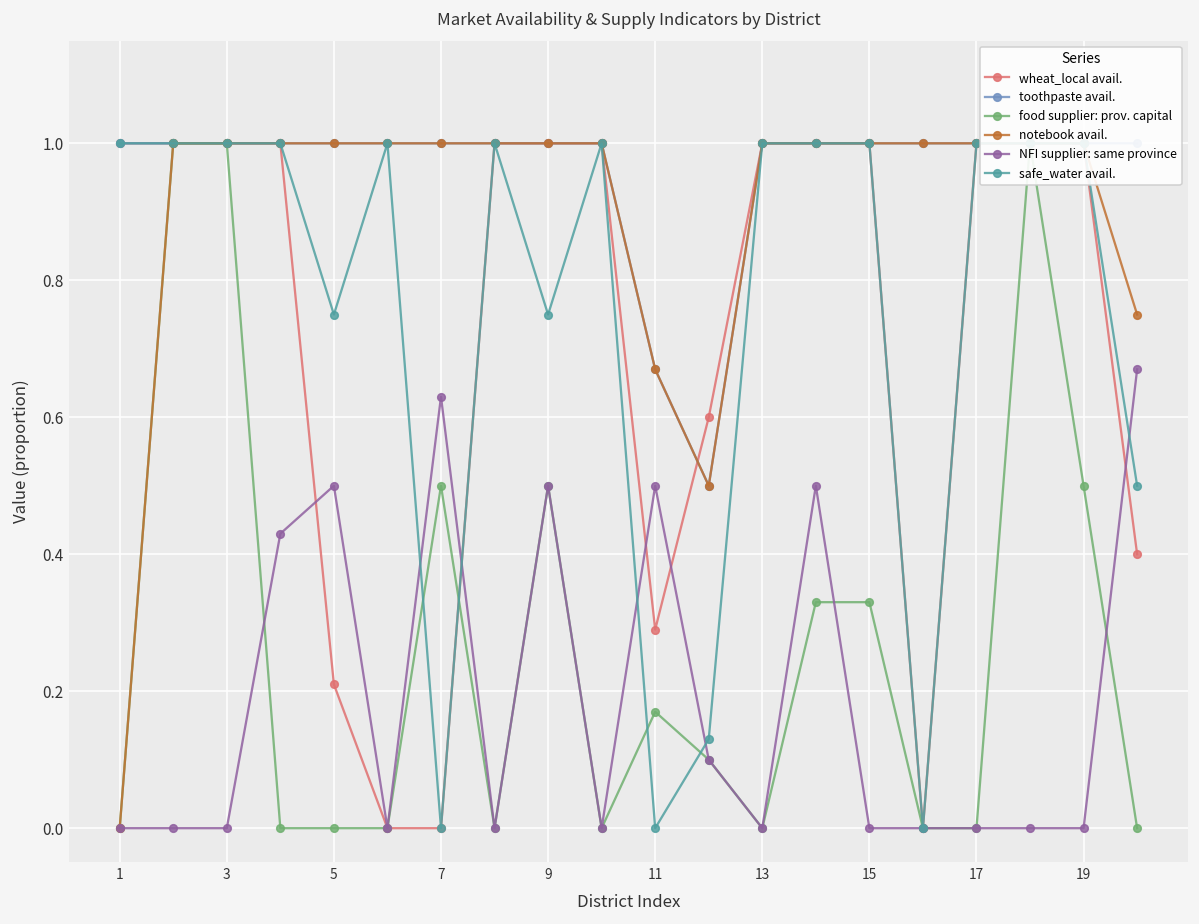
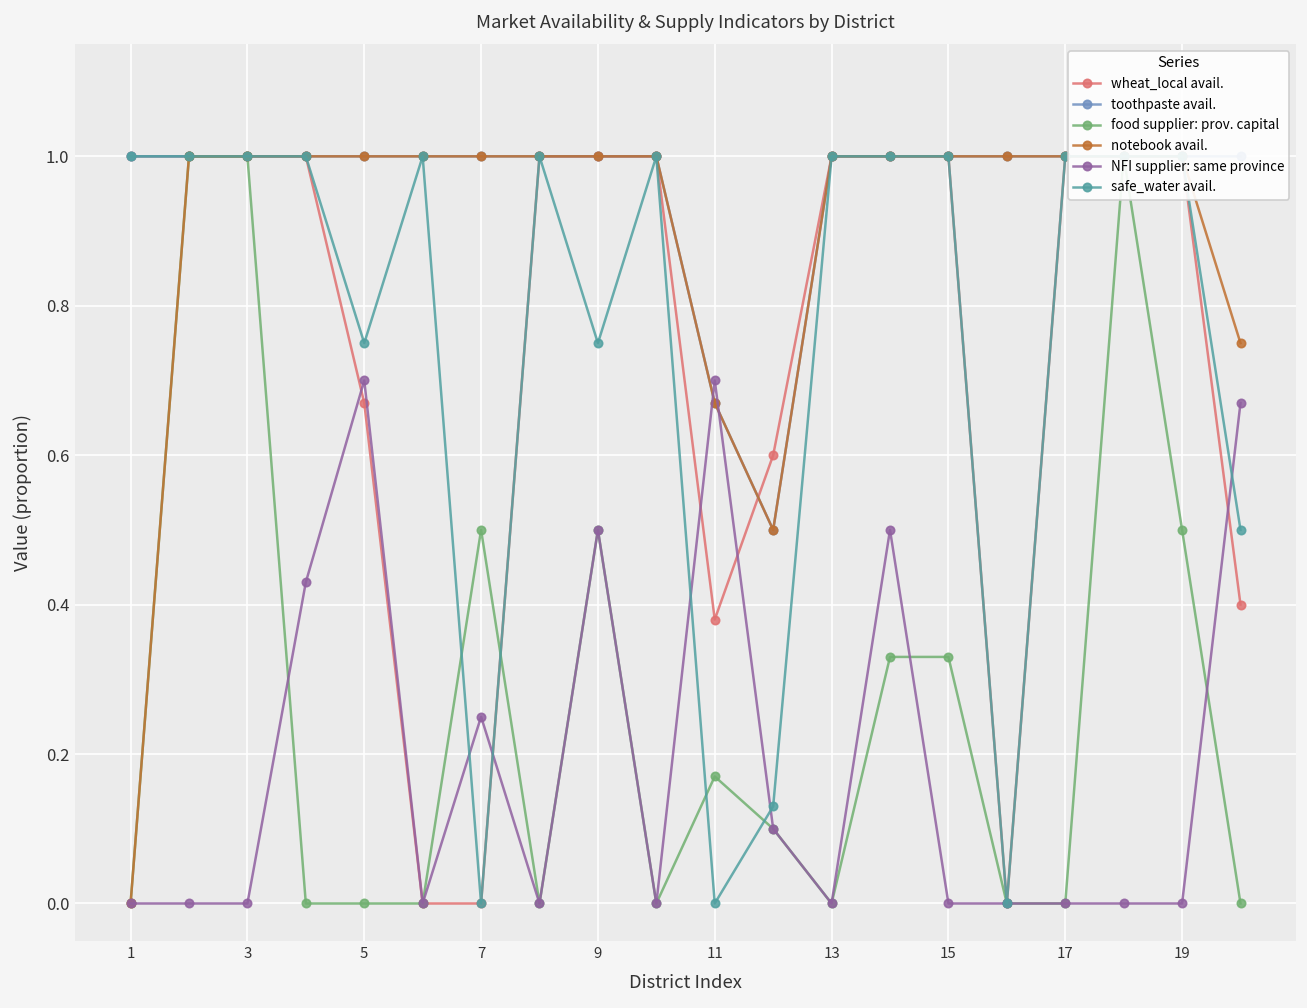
wheat_local avail., 5: 0.21 -> 0.67
NFI supplier: same province, 5: 0.5 -> 0.7
NFI supplier: same province, 7: 0.63 -> 0.25
wheat_local avail., 11: 0.29 -> 0.38
NFI supplier: same province, 11: 0.5 -> 0.7
